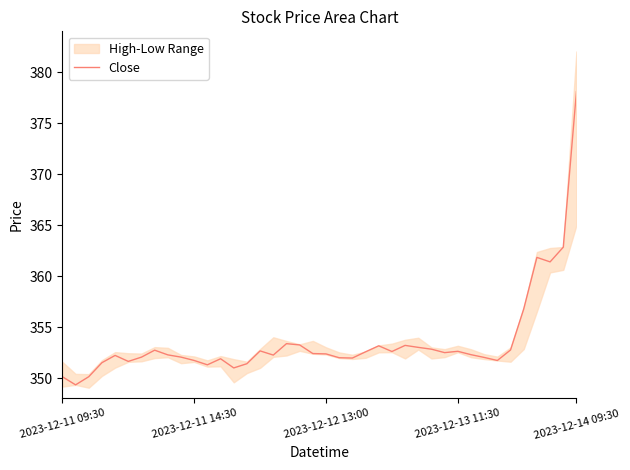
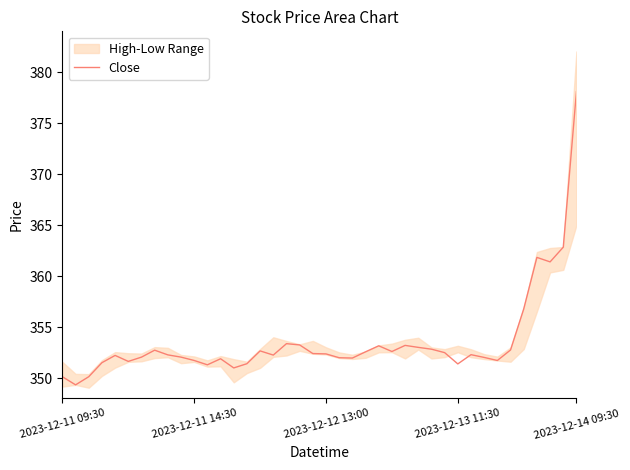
Close, 2023-12-13 11:30: 352.6 -> 351.4
